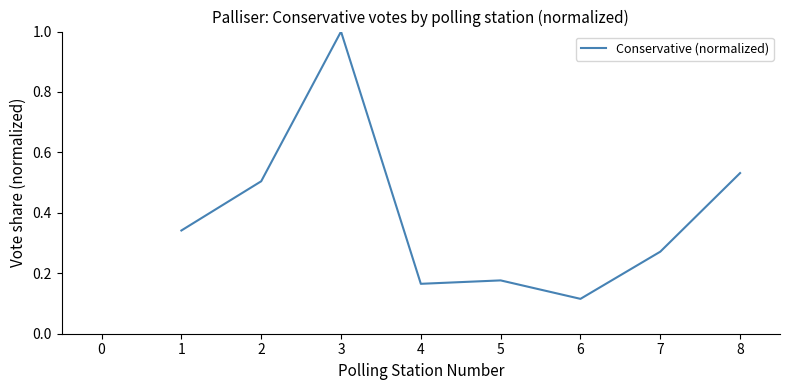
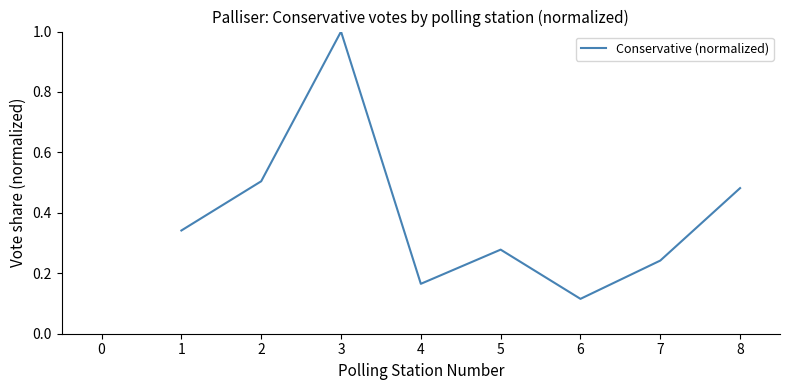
5: 0.18 -> 0.28
7: 0.27 -> 0.24
8: 0.53 -> 0.48
